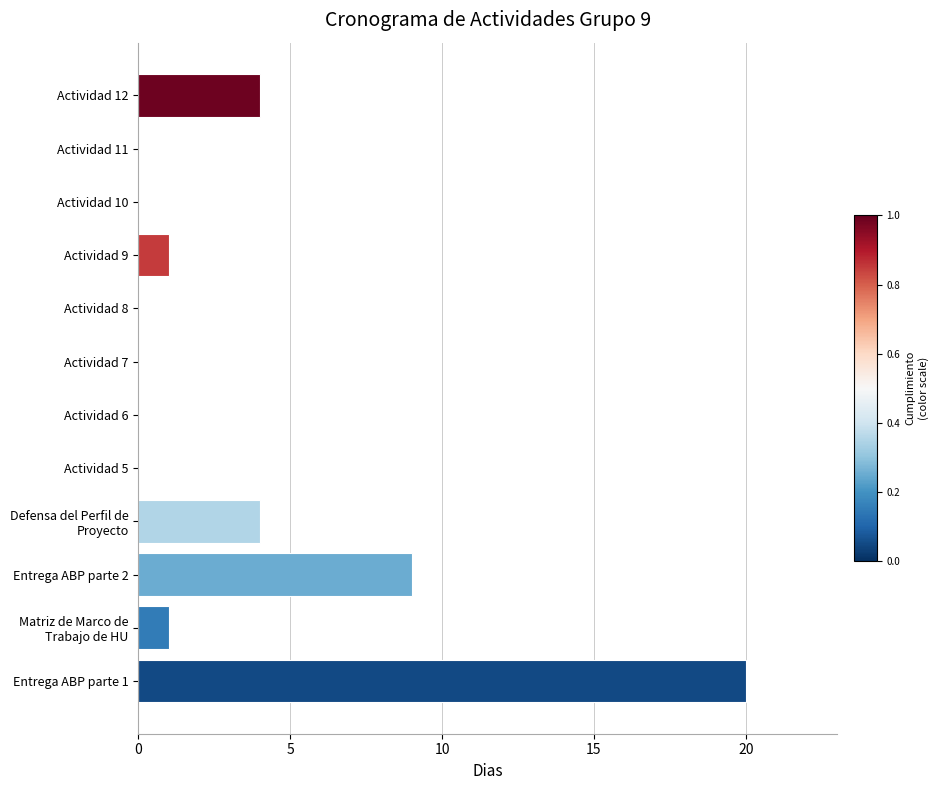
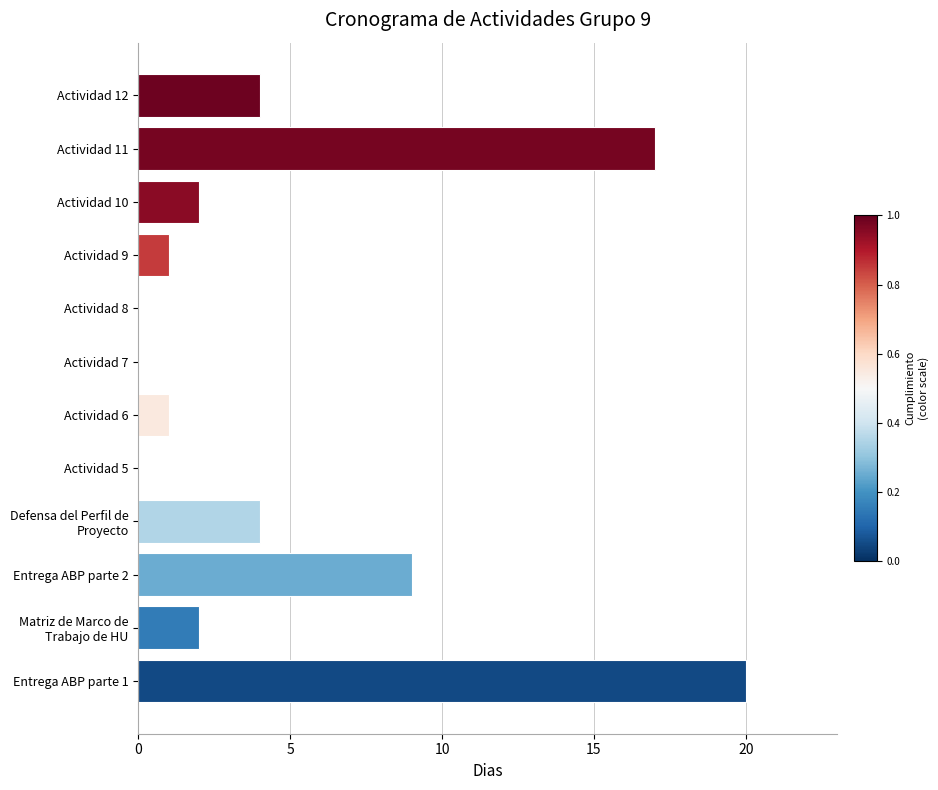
Actividad 11: 0 -> 17
Actividad 10: 0 -> 2
Actividad 6: 0 -> 1
Matriz de Marco de Trabajo de HU: 1 -> 2
